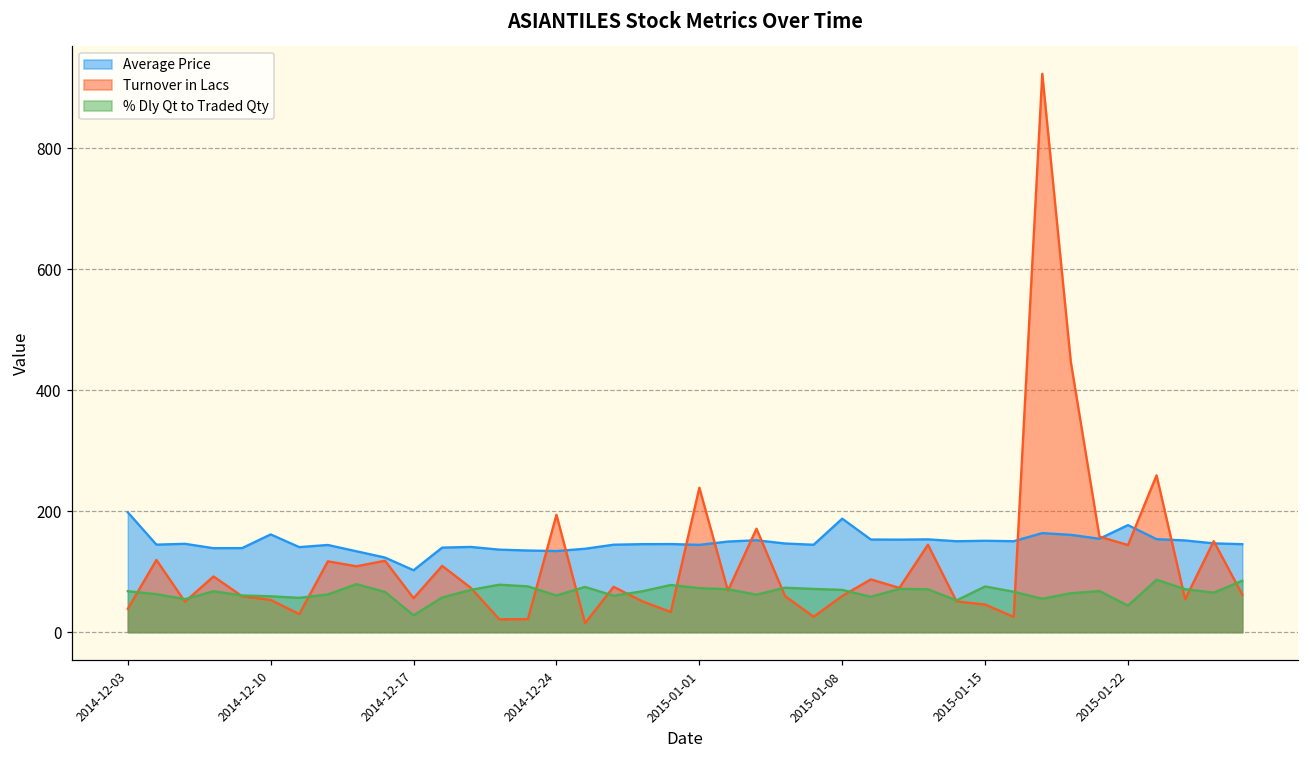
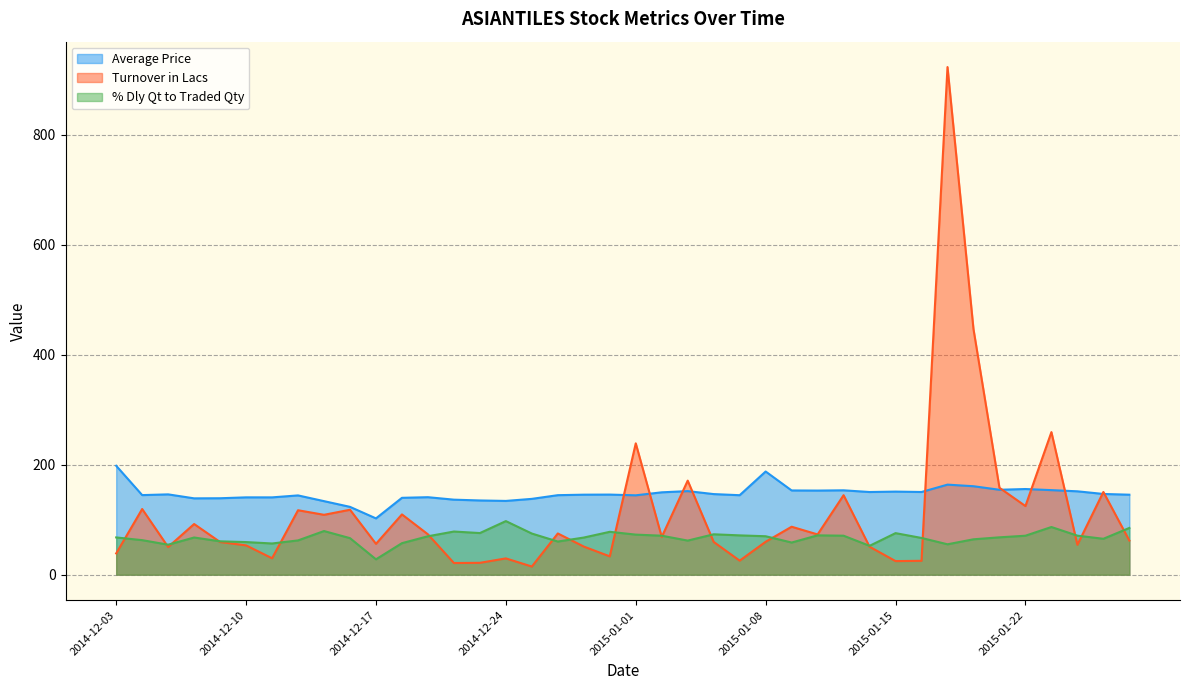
Average Price, 2014-12-10: 160 -> 140
Turnover in Lacs, 2014-12-24: 190 -> 30
% Dly Qt to Traded Qty, 2014-12-24: 60 -> 100
Turnover in Lacs, 2015-01-15: 50 -> 20
Average Price, 2015-01-22: 180 -> 160
Turnover in Lacs, 2015-01-22: 140 -> 120
% Dly Qt to Traded Qty, 2015-01-22: 40 -> 70
